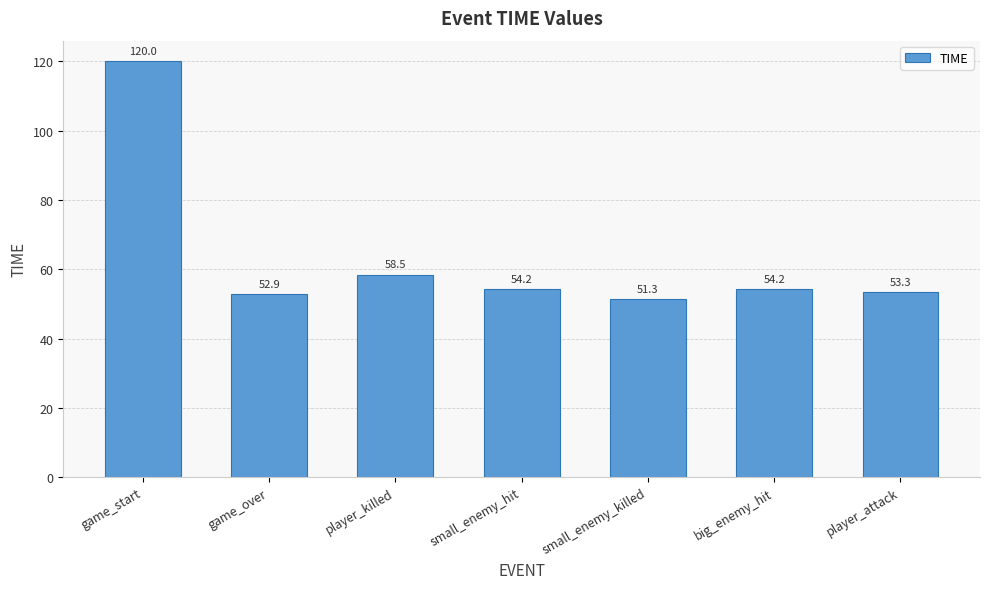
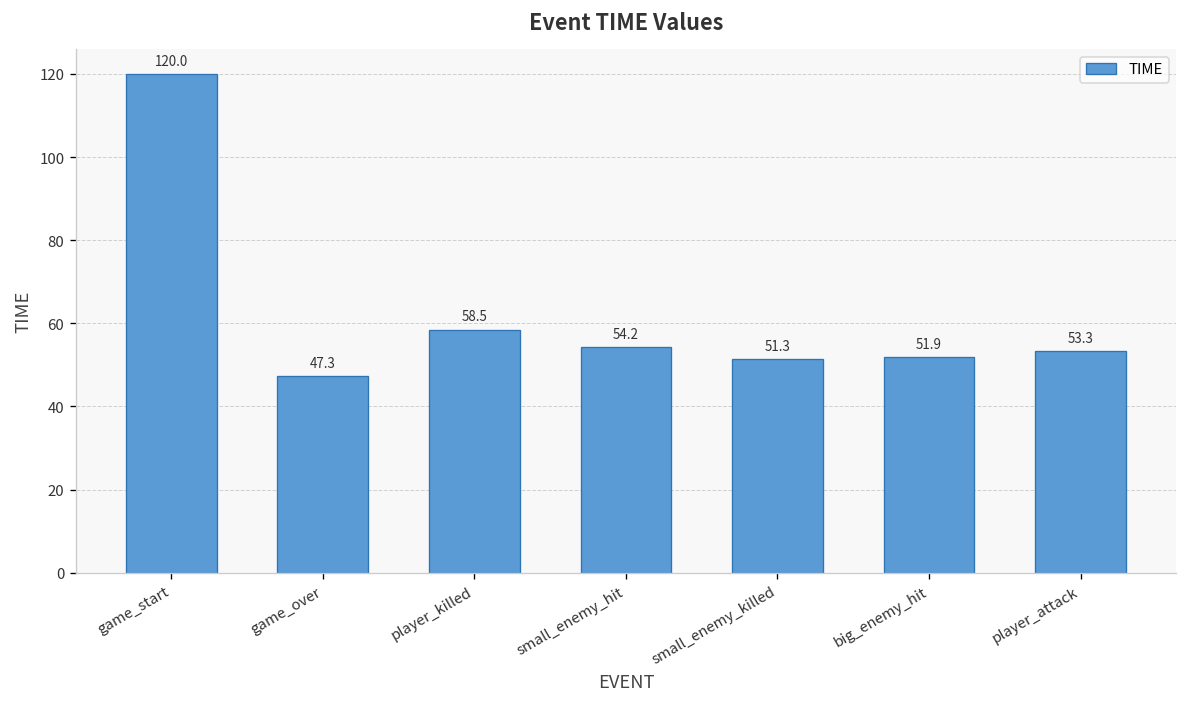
game_over: 52.9 -> 47.3
big_enemy_hit: 54.2 -> 51.9
